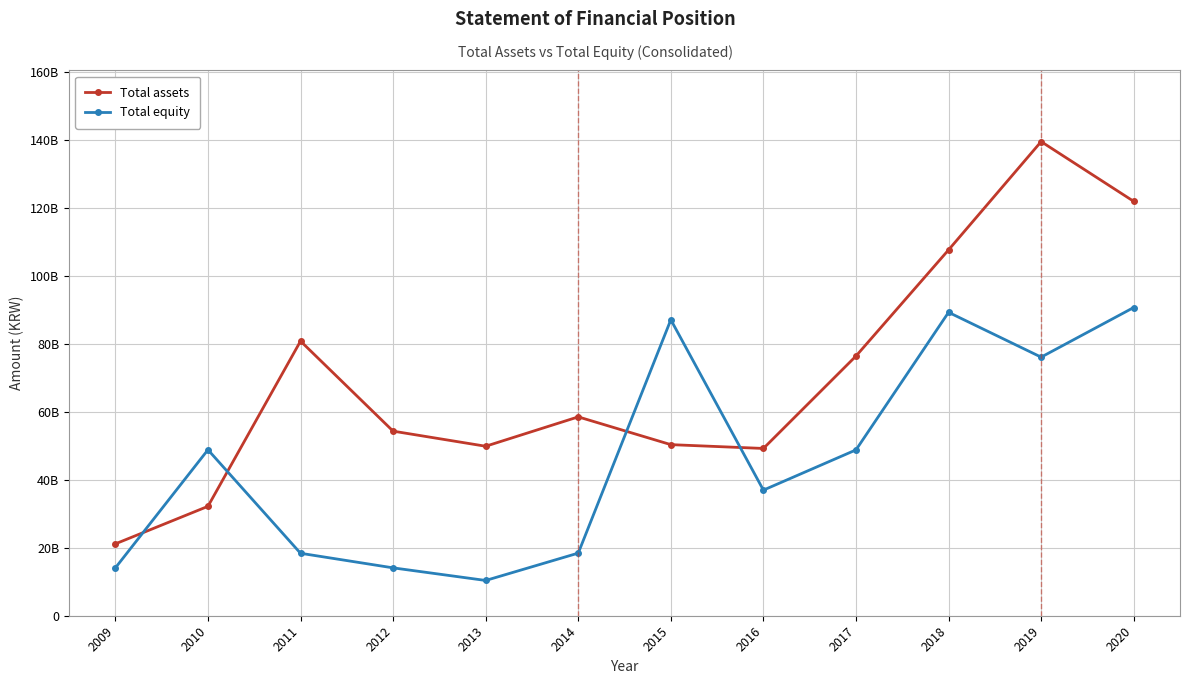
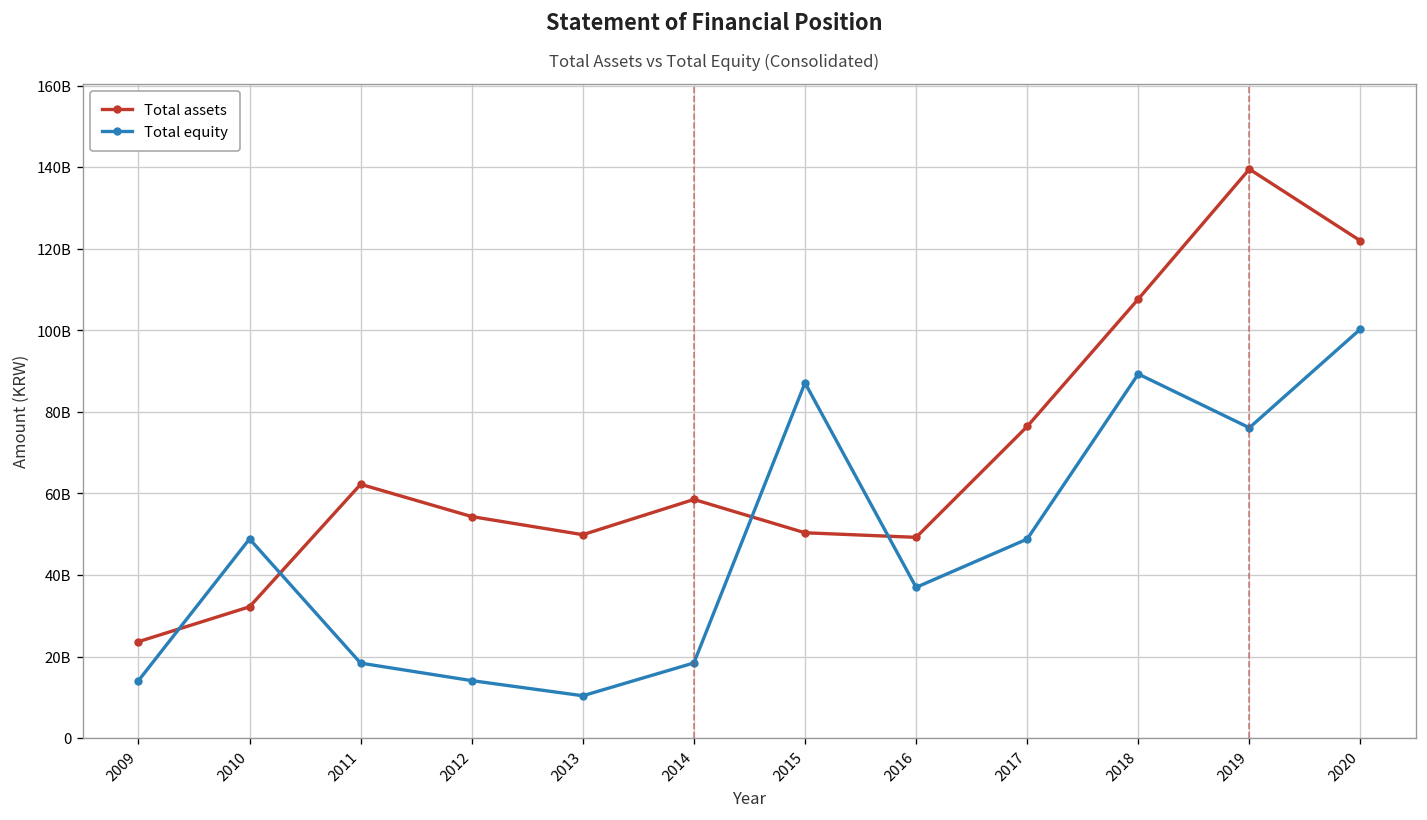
Total assets, 2009: 21000000000 -> 24000000000
Total assets, 2011: 81000000000 -> 62000000000
Total equity, 2020: 91000000000 -> 100000000000
